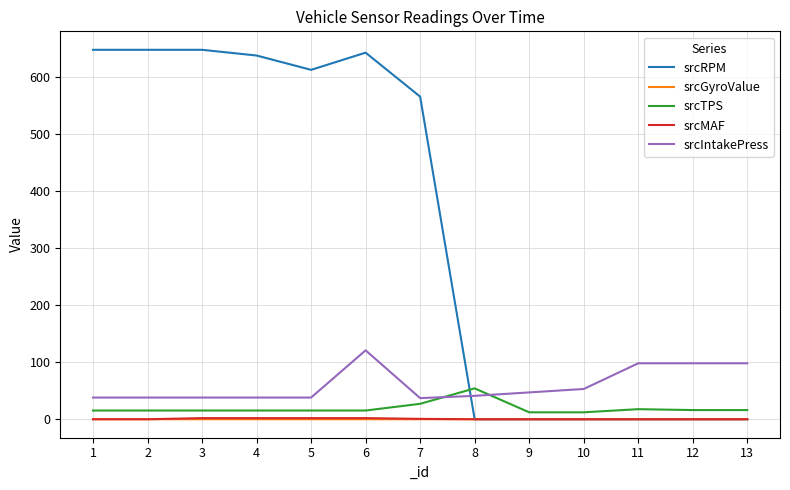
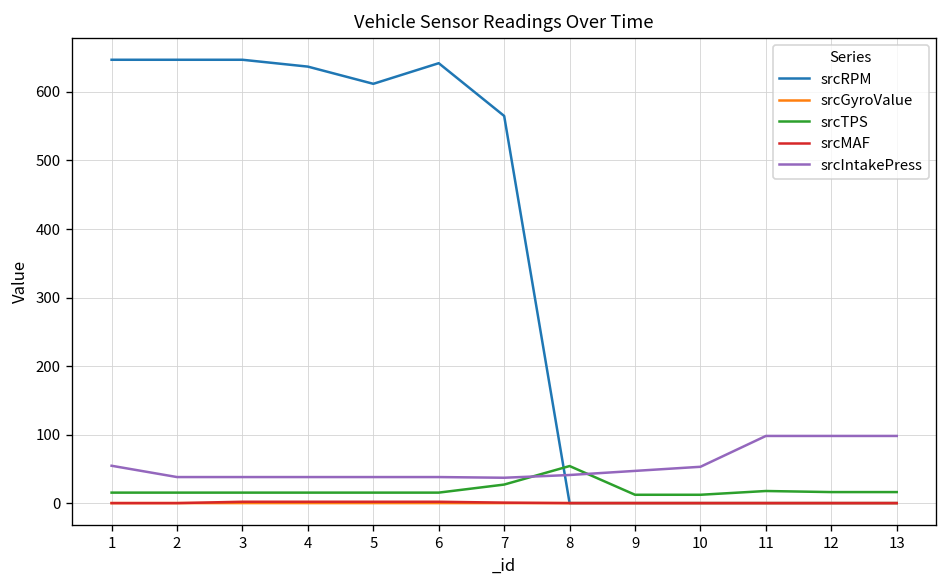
srcIntakePress, 1: 40 -> 50
srcIntakePress, 6: 120 -> 40
